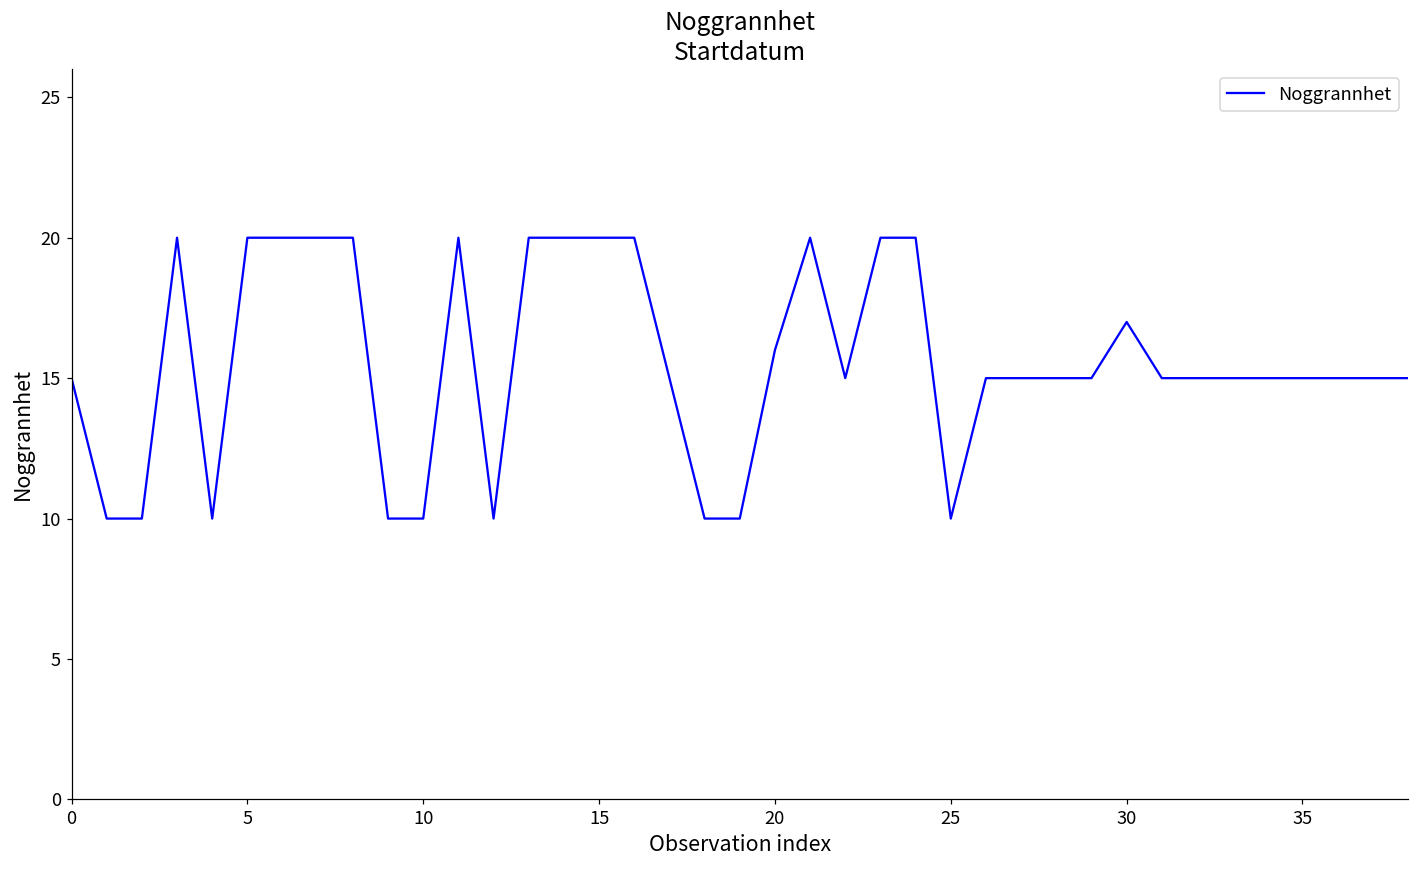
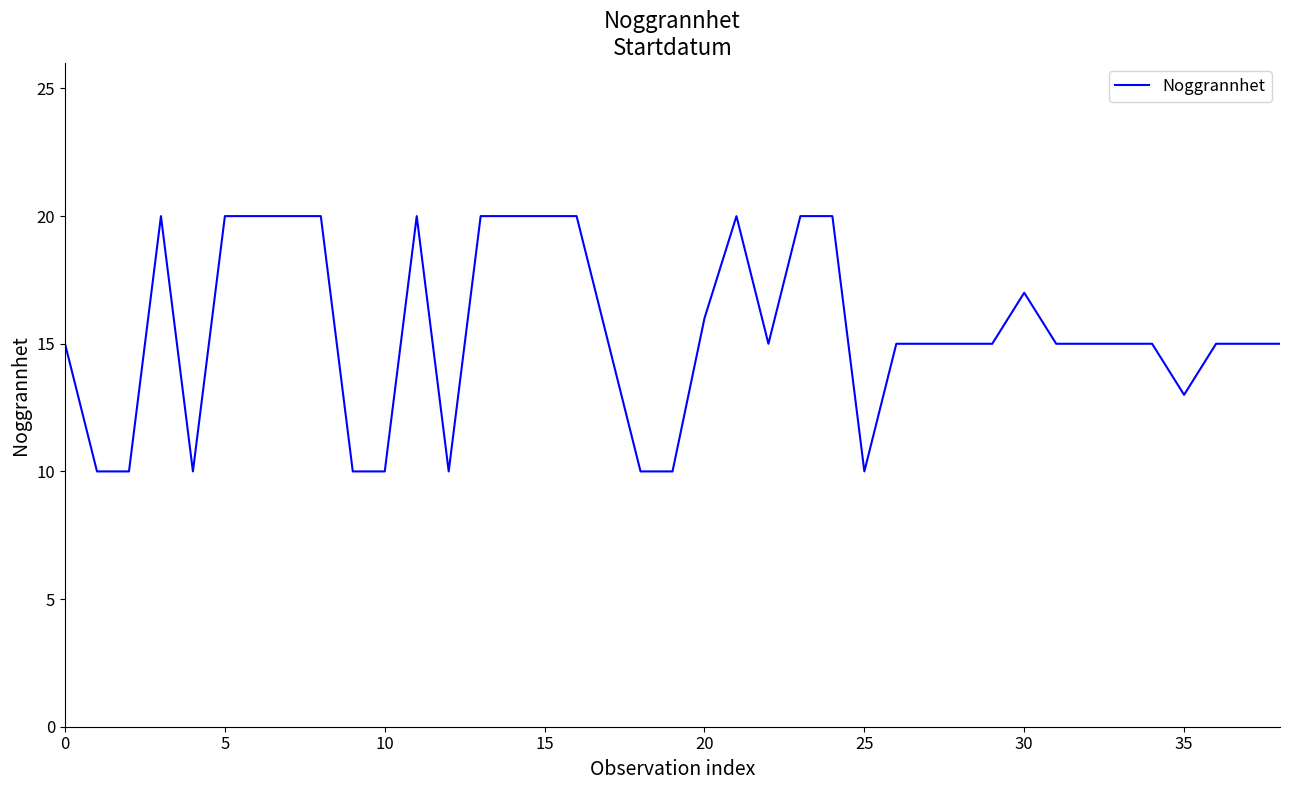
35: 15 -> 13
